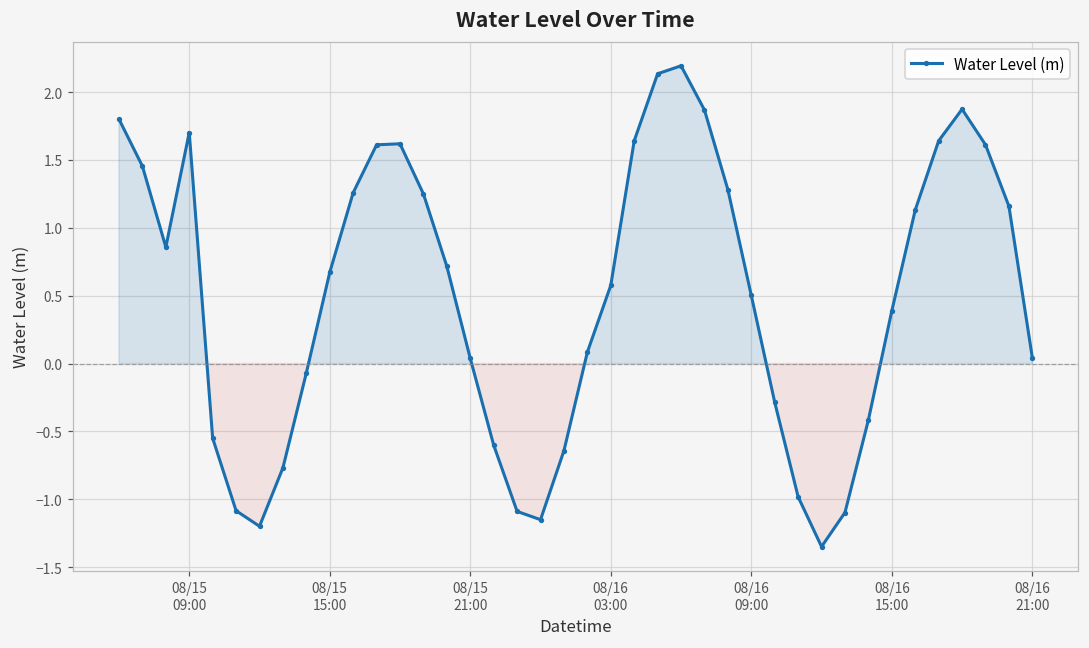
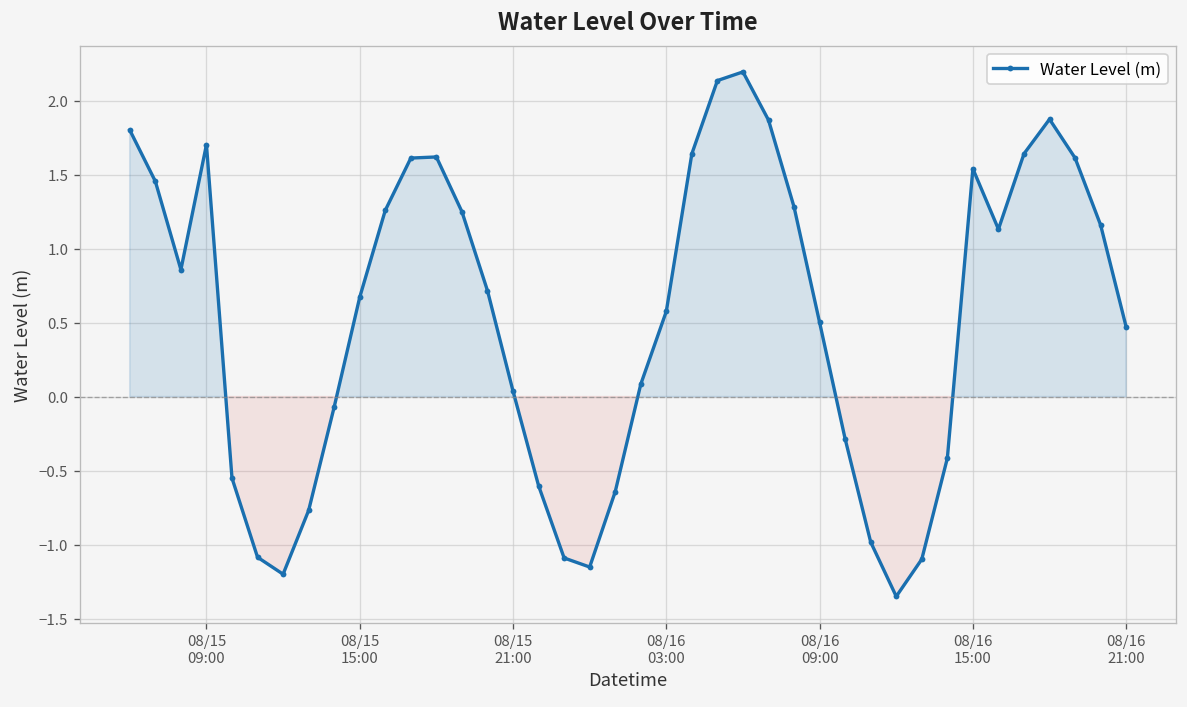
08/16 15:00: 0.39 -> 1.54
08/16 21:00: 0.04 -> 0.47
